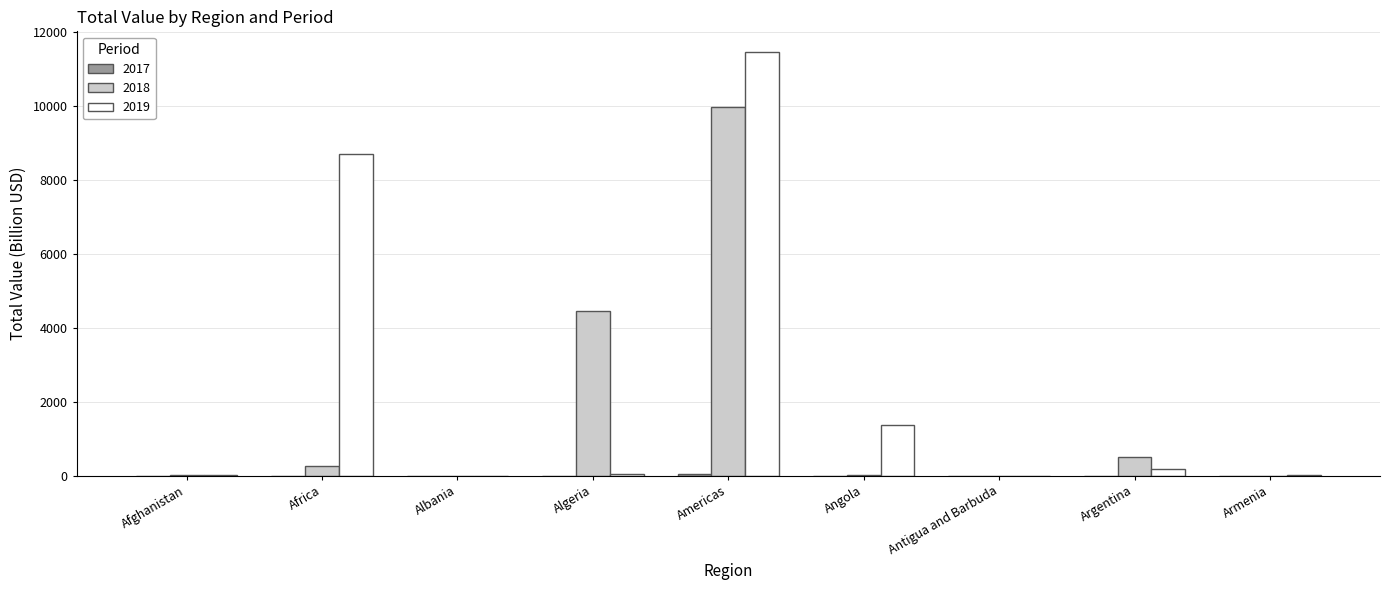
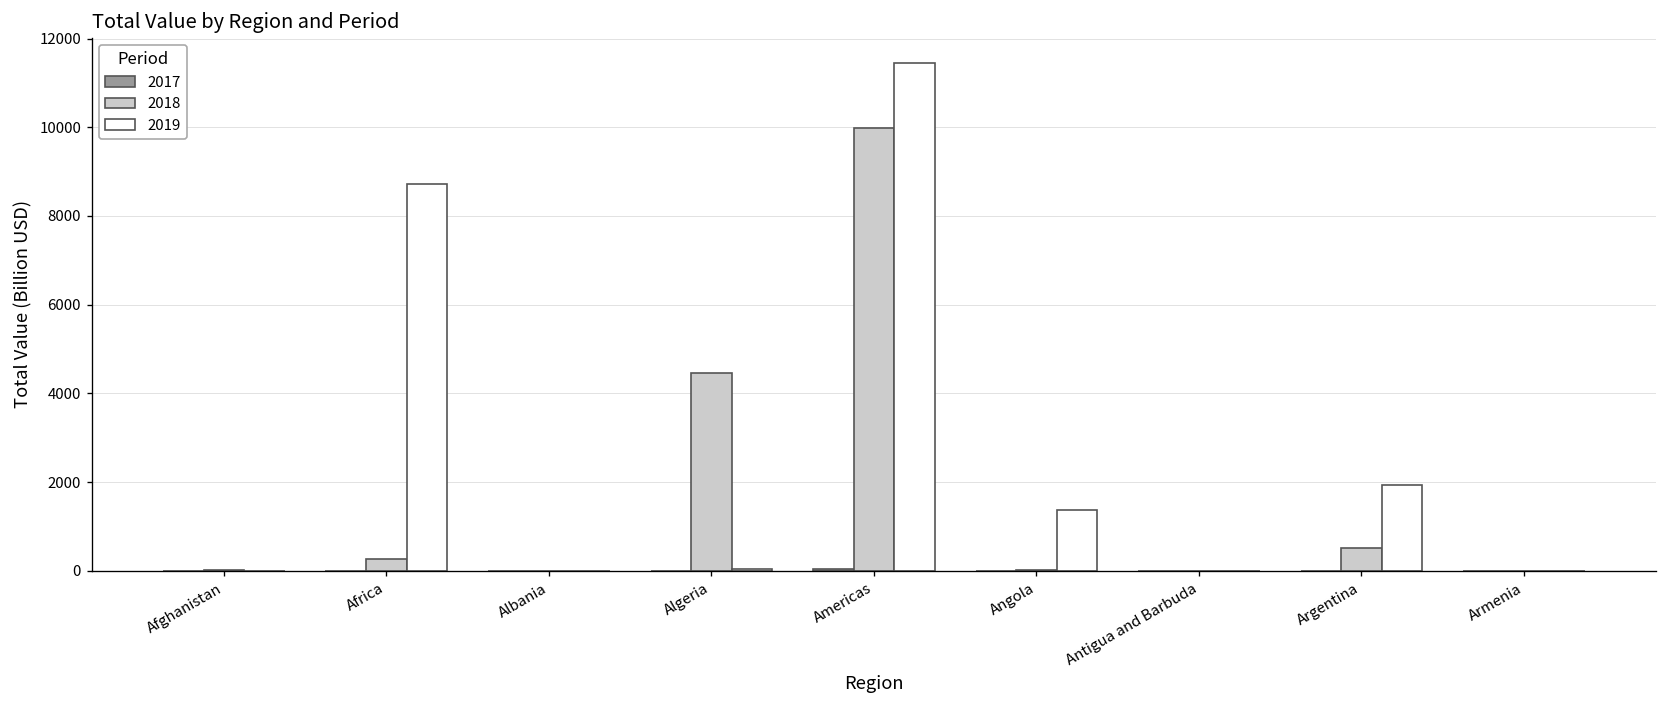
2019, Argentina: 200 -> 1900
